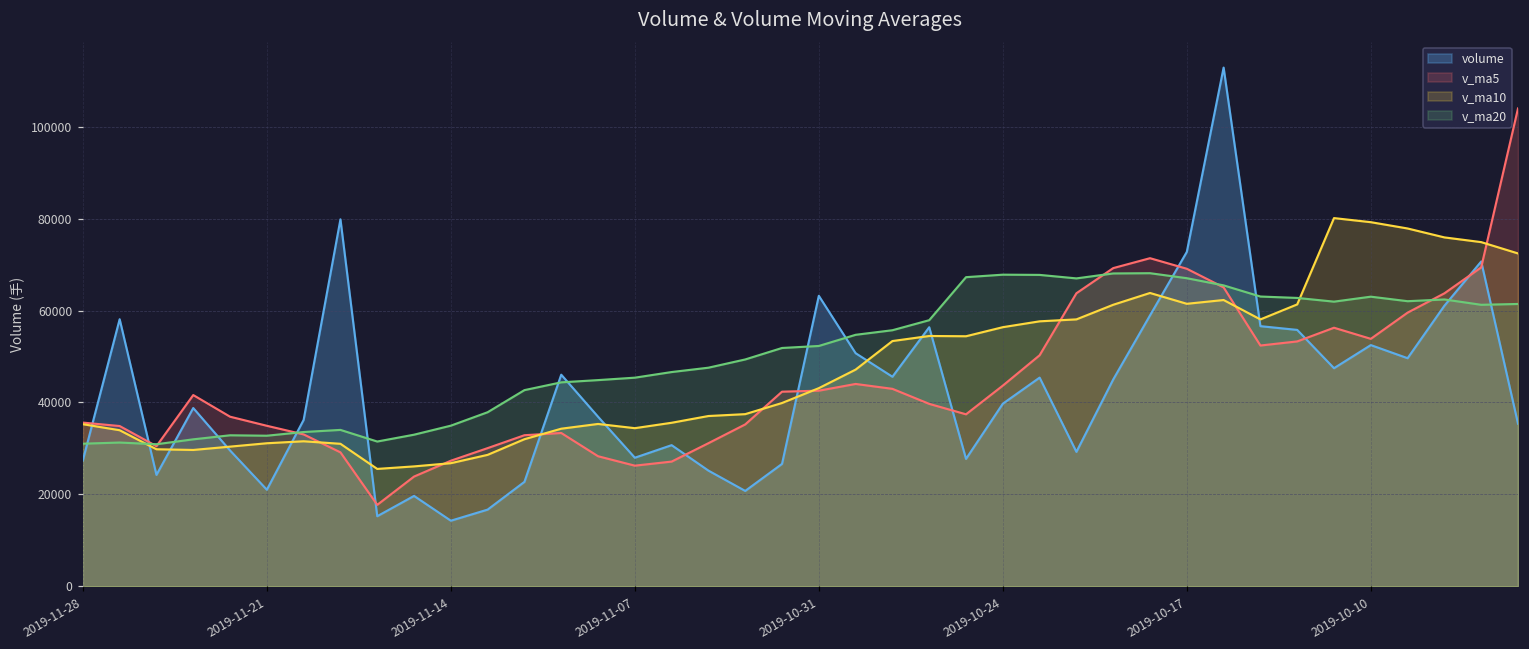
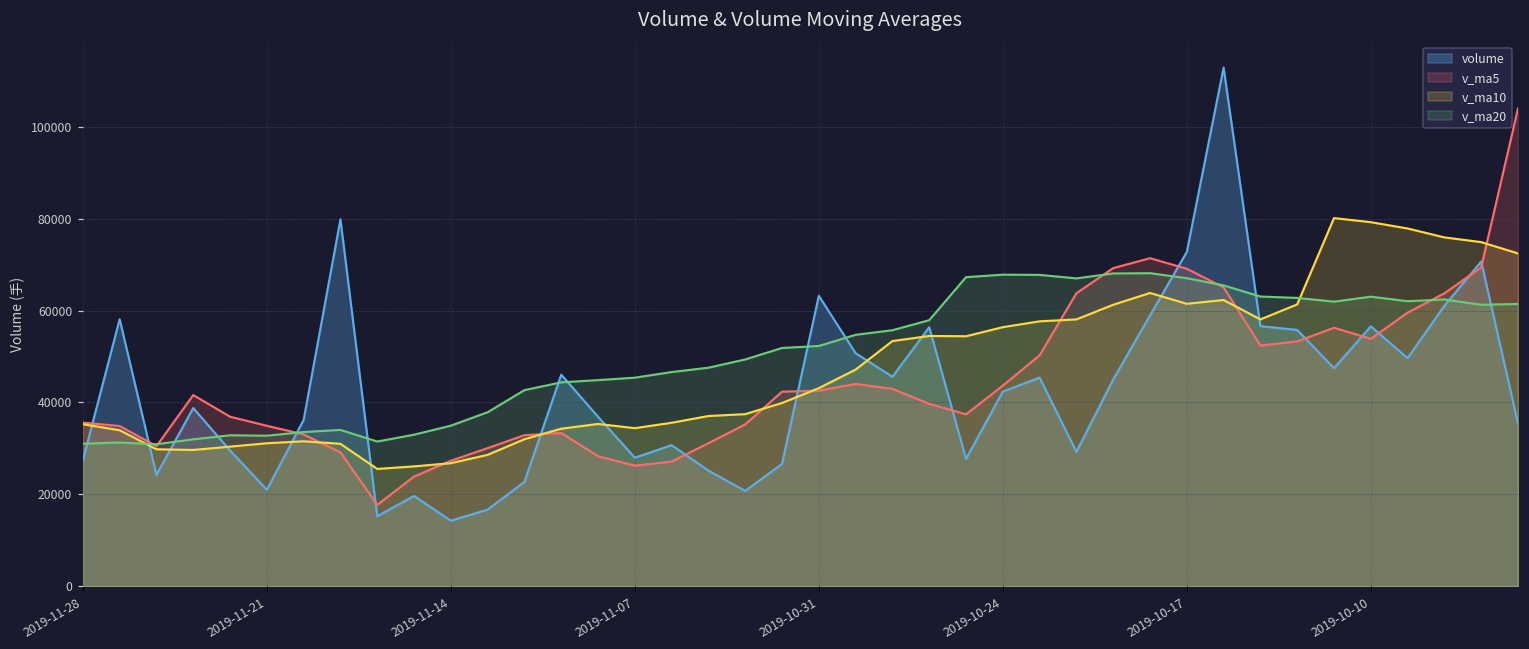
volume, 2019-10-24: 40000 -> 42000
volume, 2019-10-10: 52000 -> 57000
